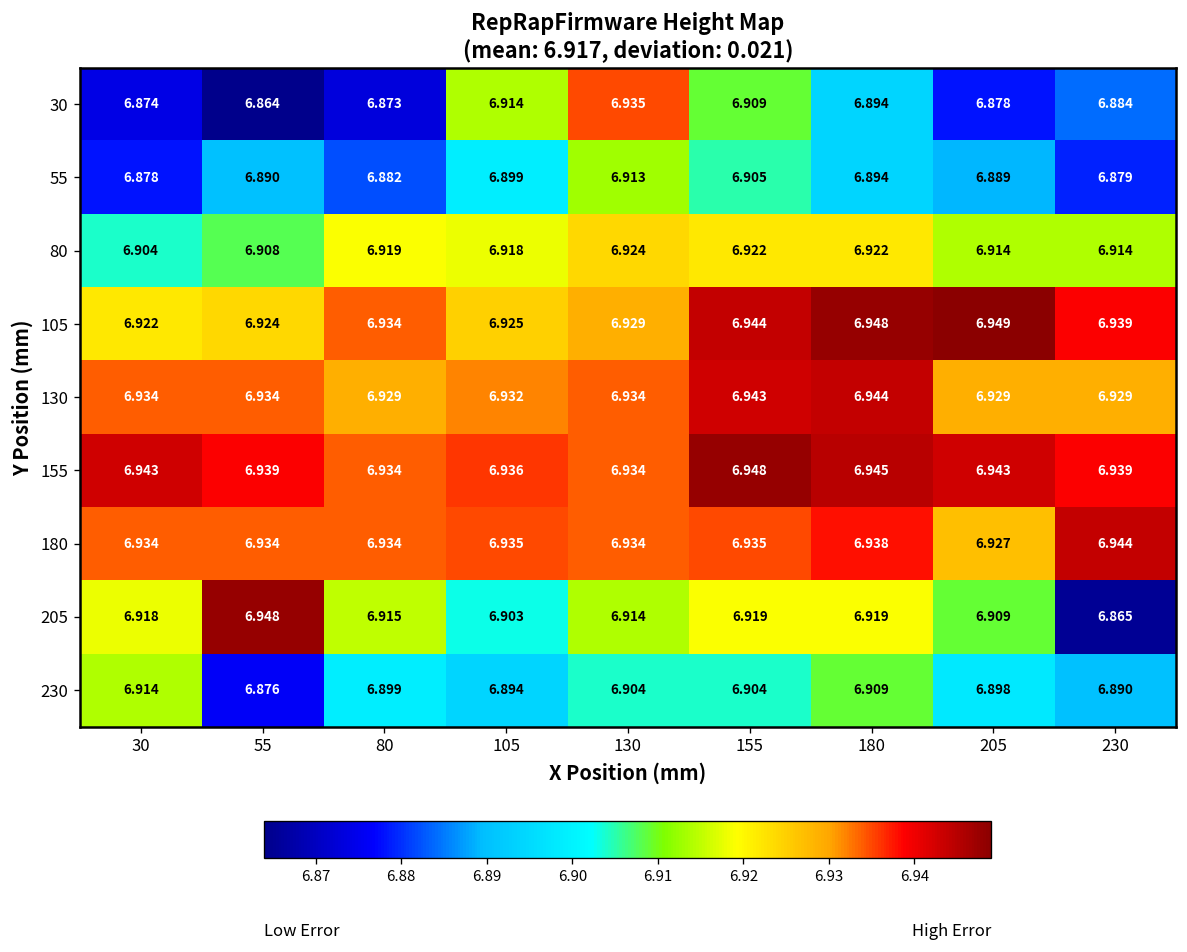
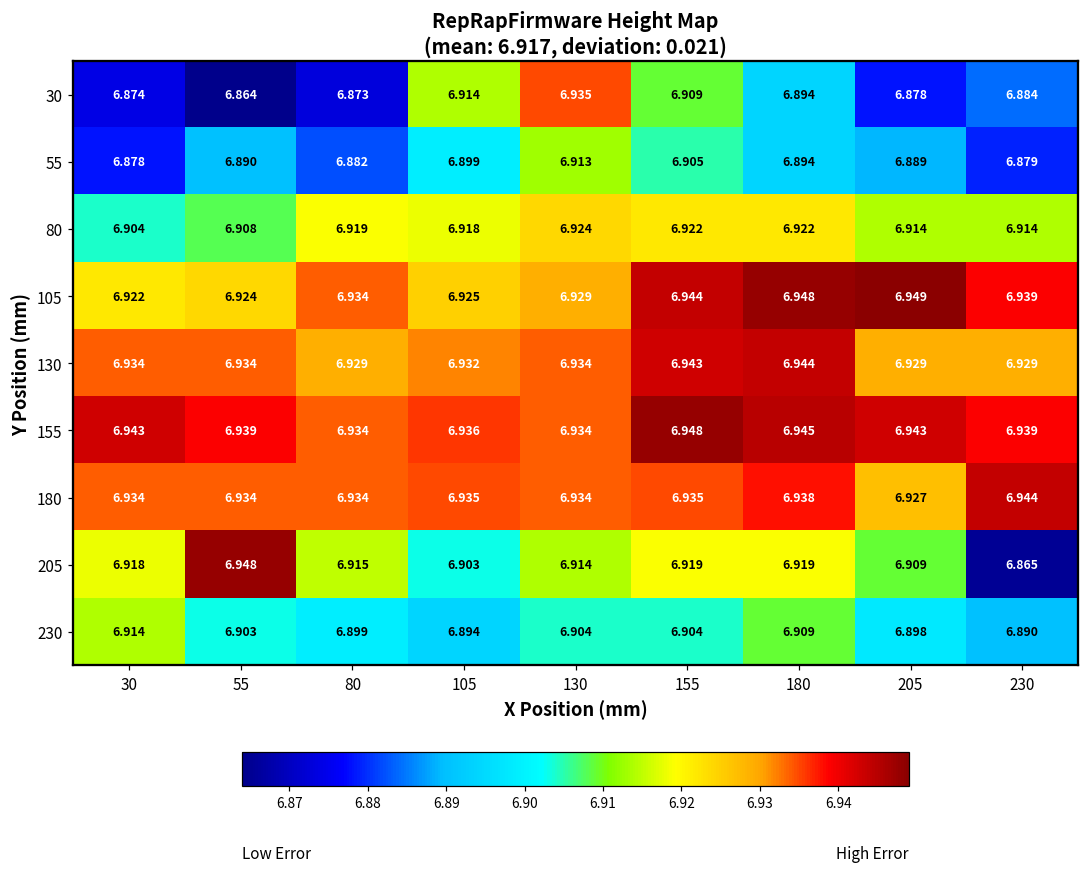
230, 55: 6.876 -> 6.903
